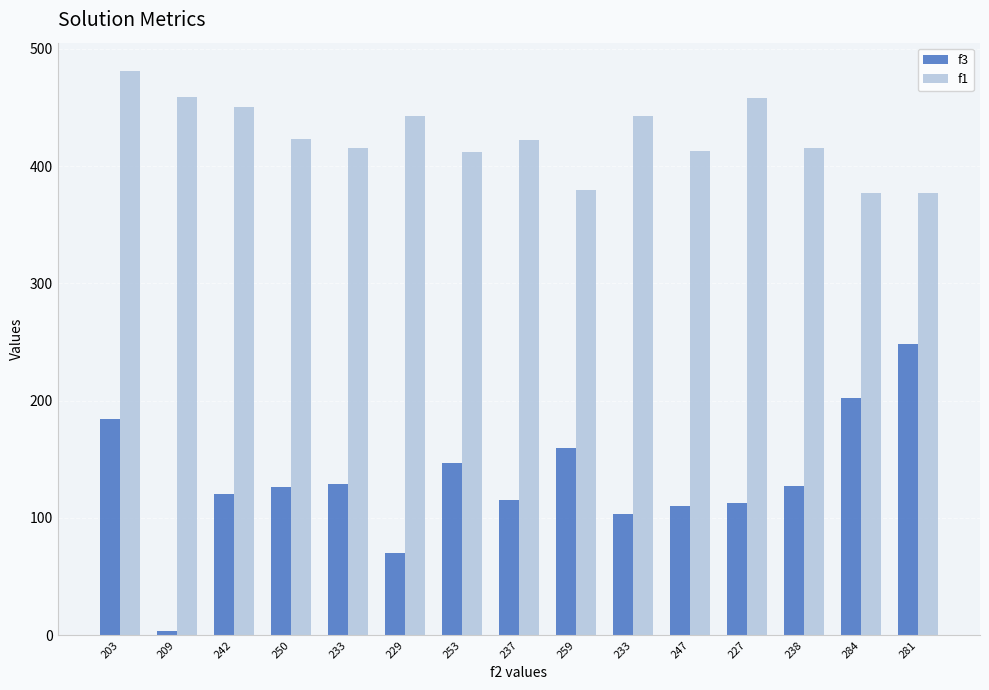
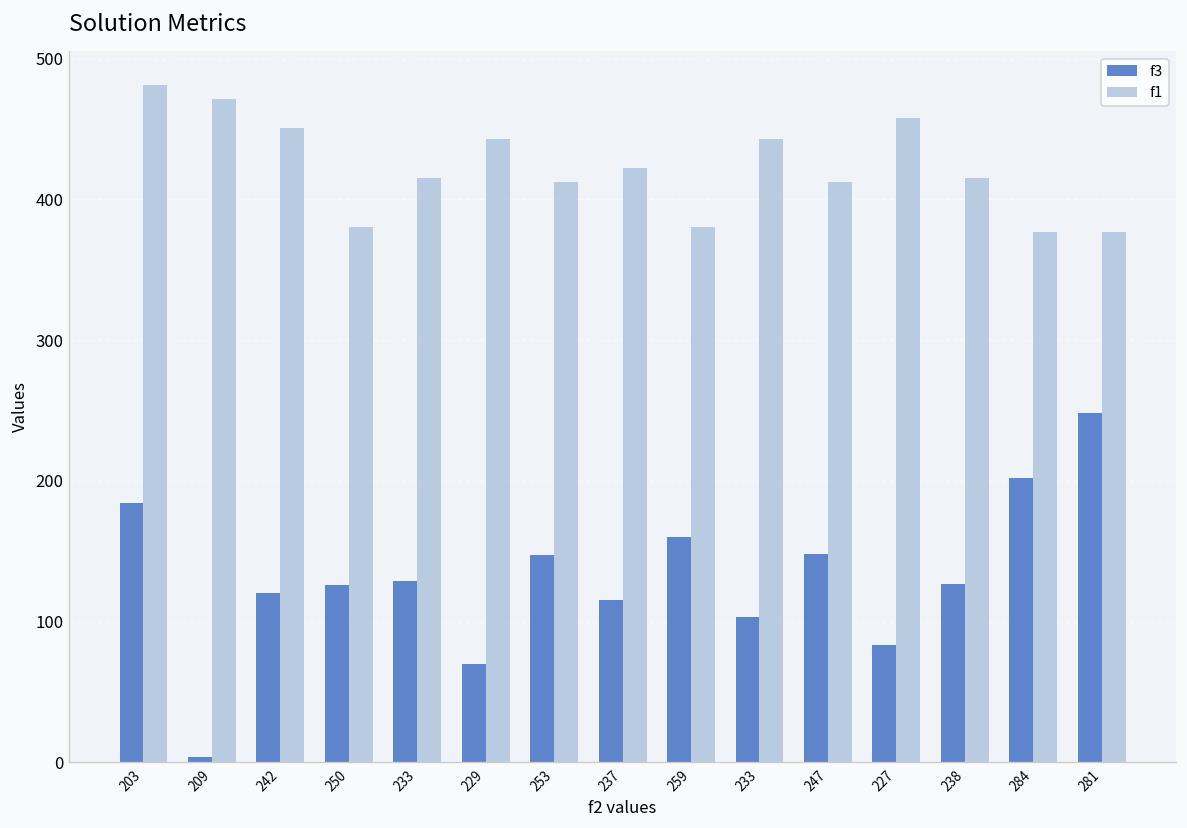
f1, 209: 459 -> 472
f1, 250: 423 -> 380
f3, 247: 110 -> 148
f3, 227: 113 -> 83
